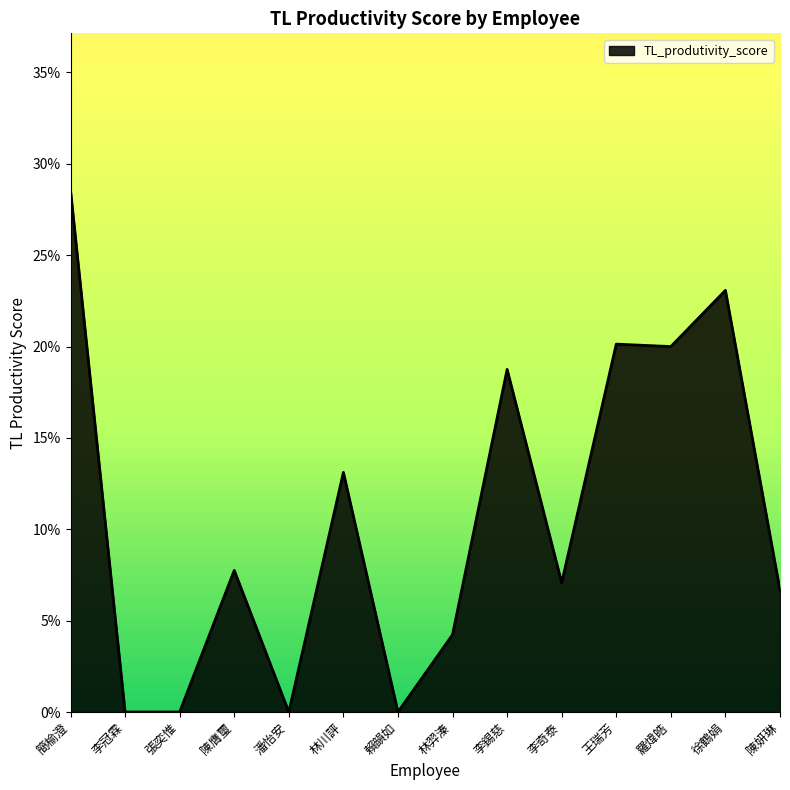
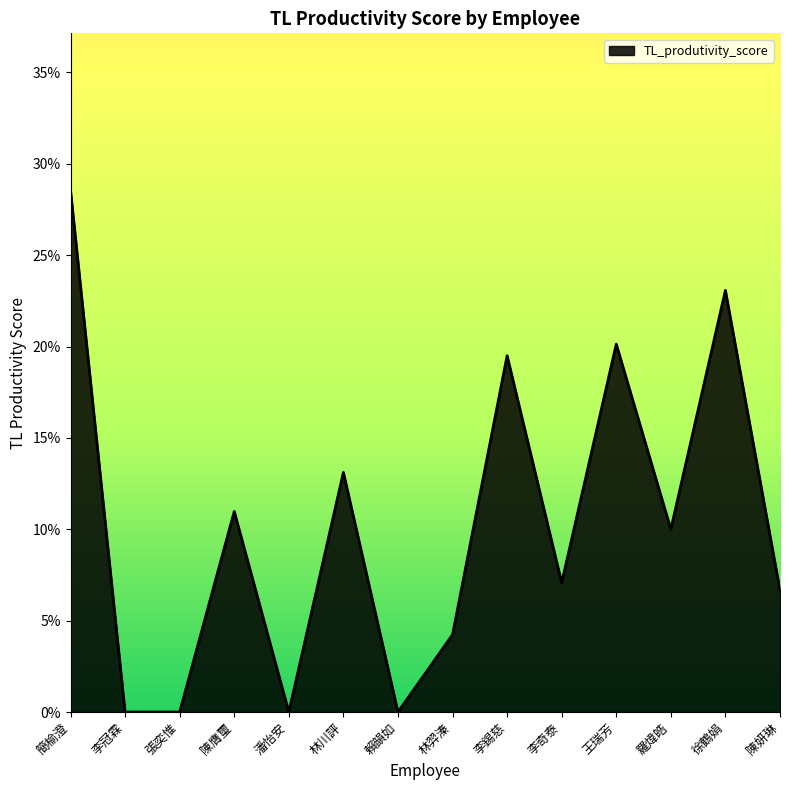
陳膺璽: 7.8% -> 11.0%
李錫慈: 18.8% -> 19.5%
羅煒皓: 20.0% -> 10.0%
